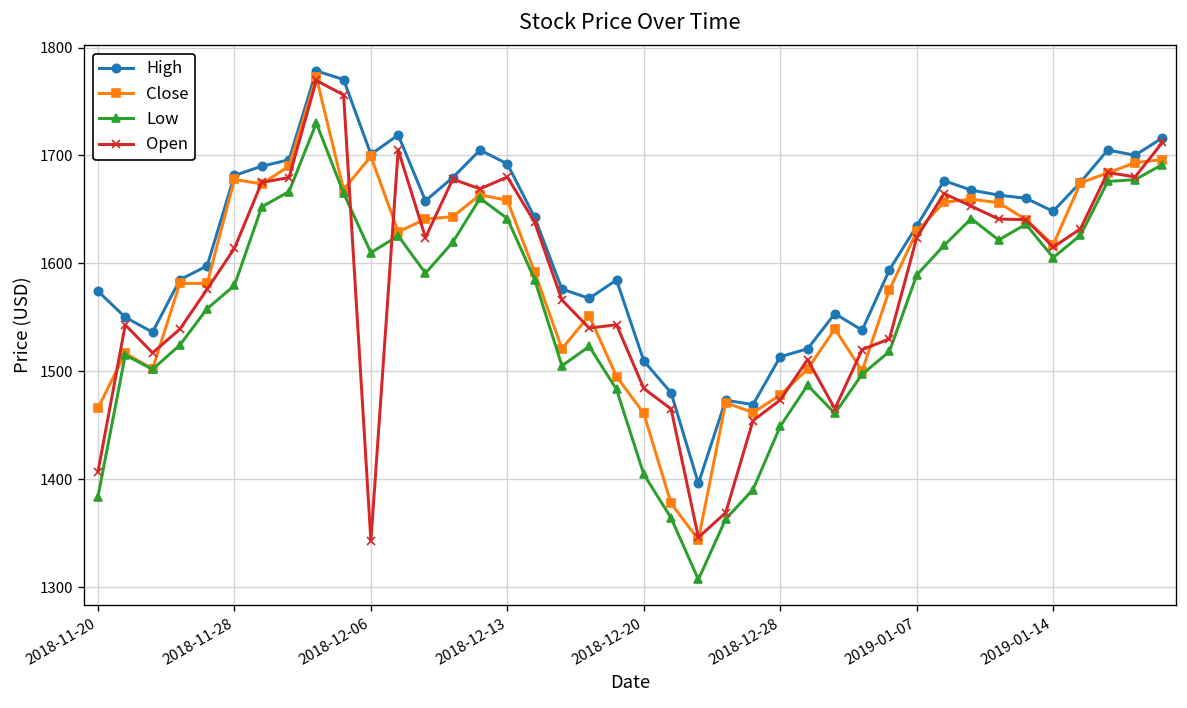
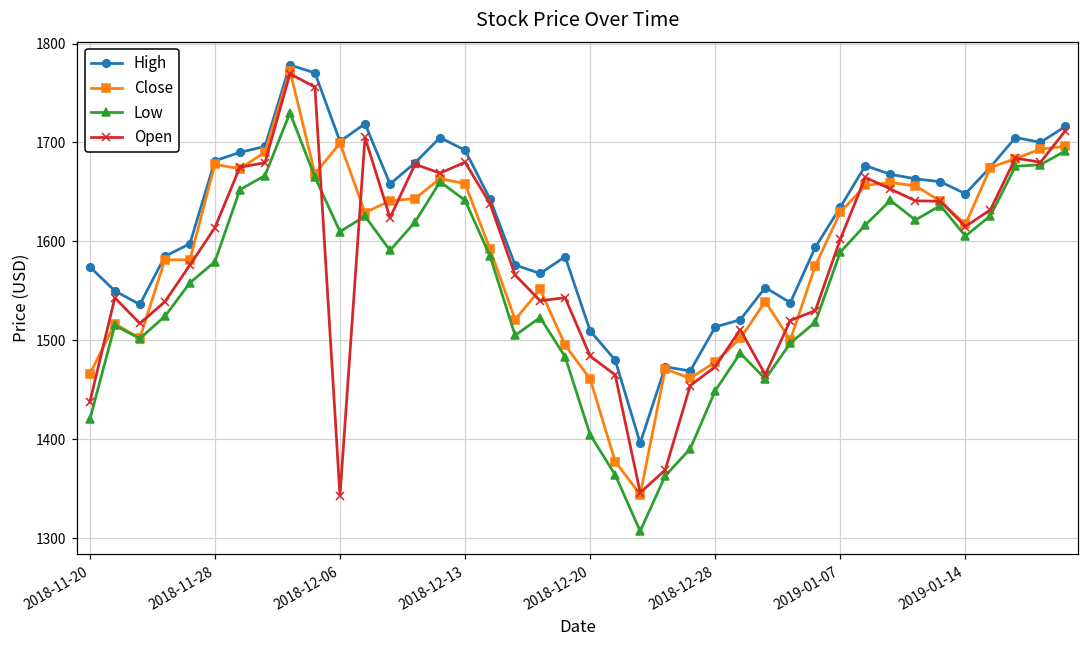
Low, 2018-11-20: 1380 -> 1420
Open, 2018-11-20: 1410 -> 1440
Open, 2019-01-07: 1620 -> 1600
